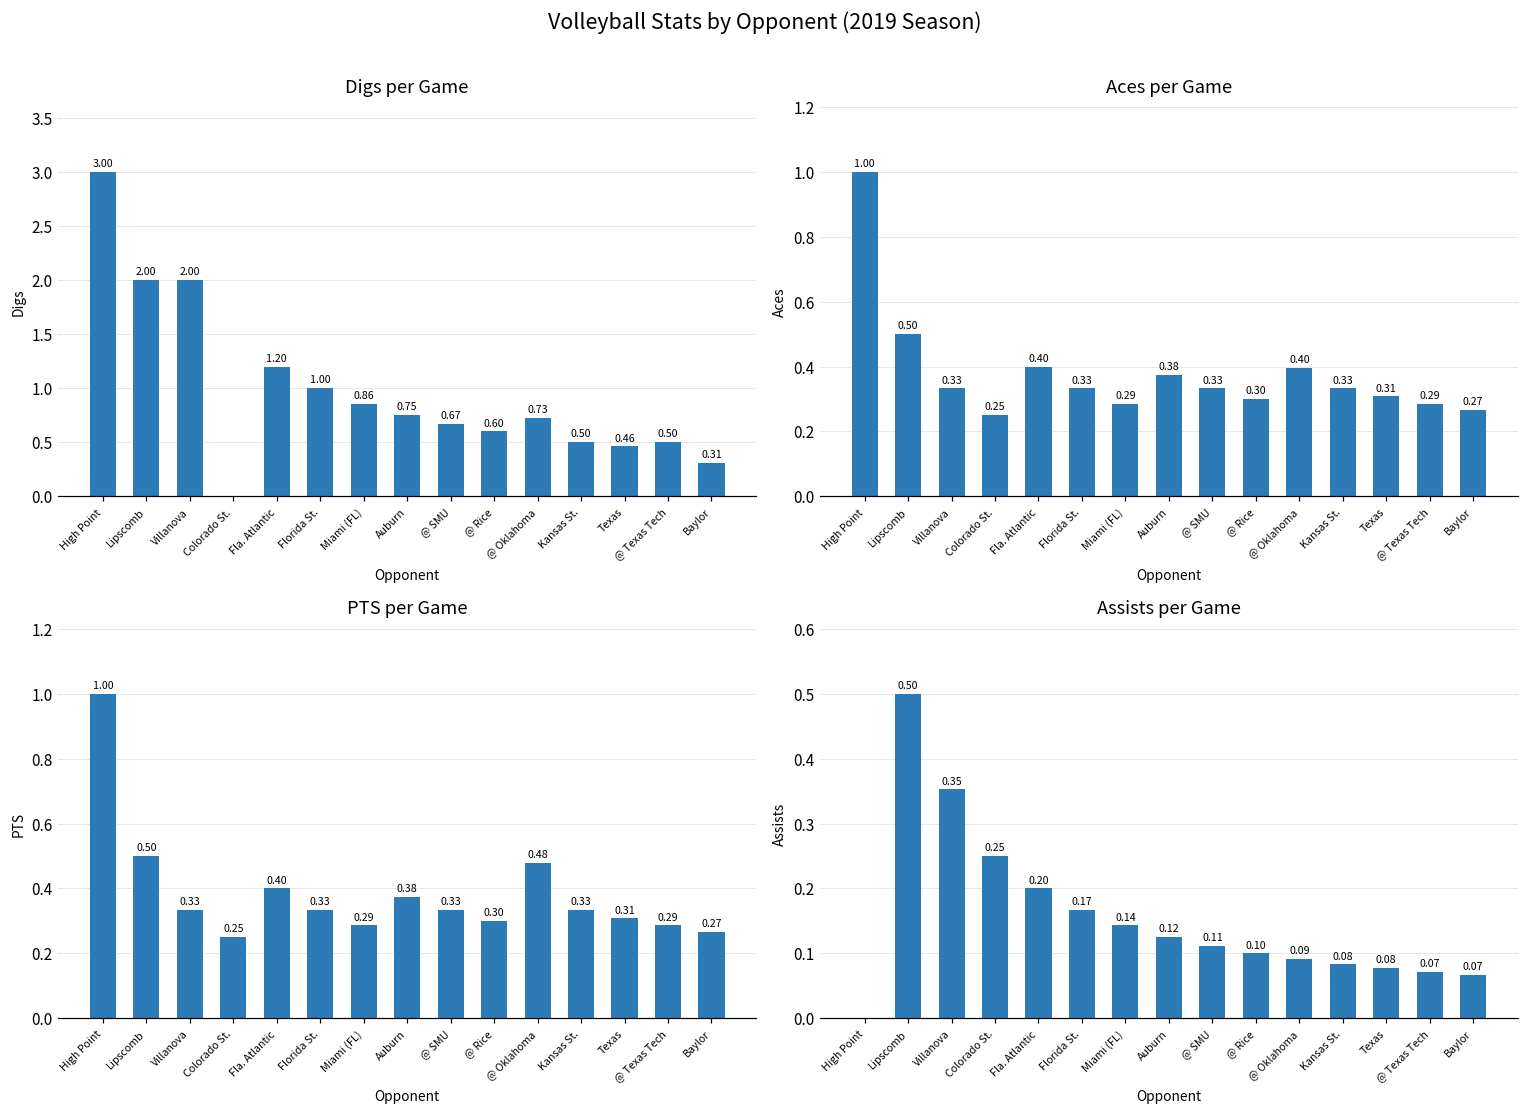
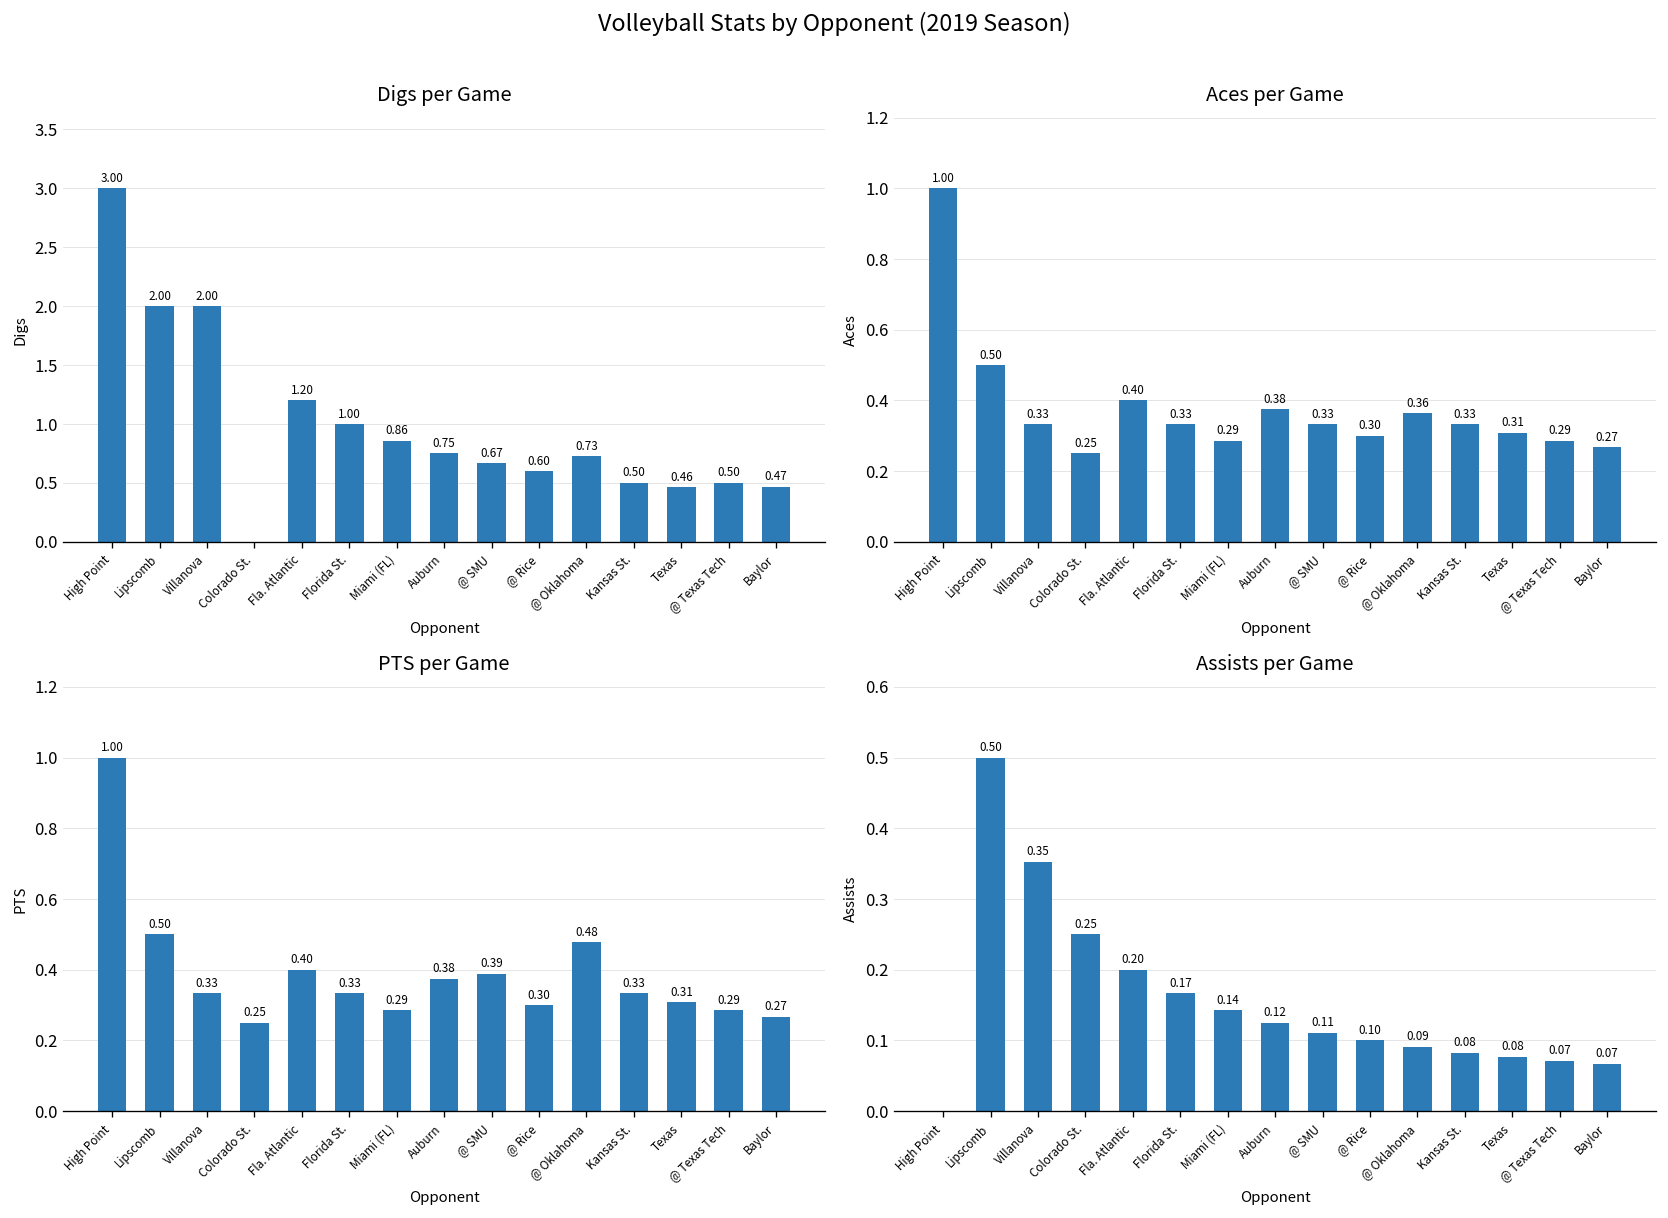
Digs per Game, Baylor: 0.31 -> 0.47
Aces per Game, @ Oklahoma: 0.40 -> 0.36
PTS per Game, @ SMU: 0.33 -> 0.39
